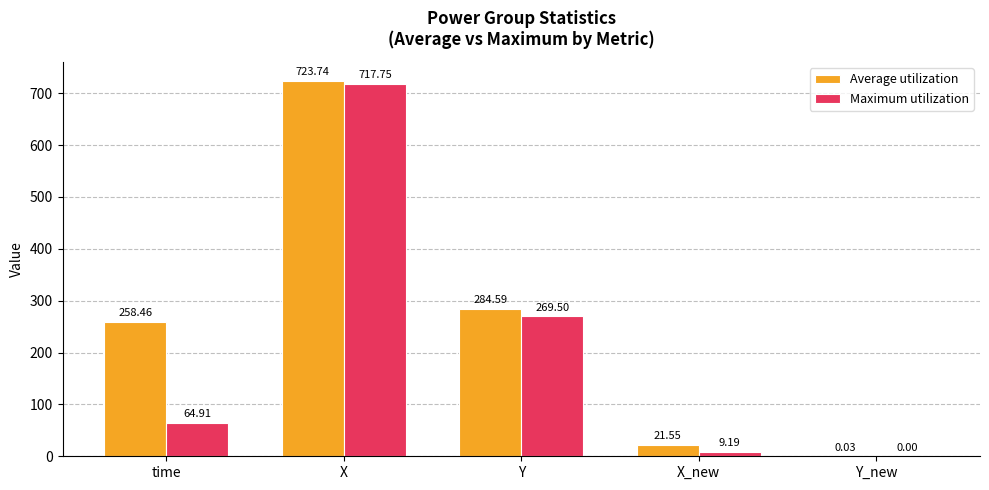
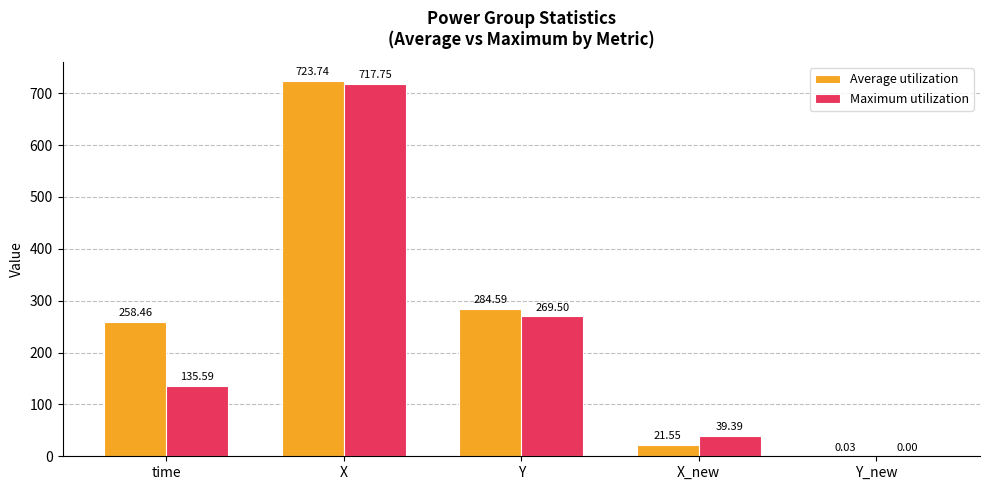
Maximum utilization, time: 64.91 -> 135.59
Maximum utilization, X_new: 9.19 -> 39.39
